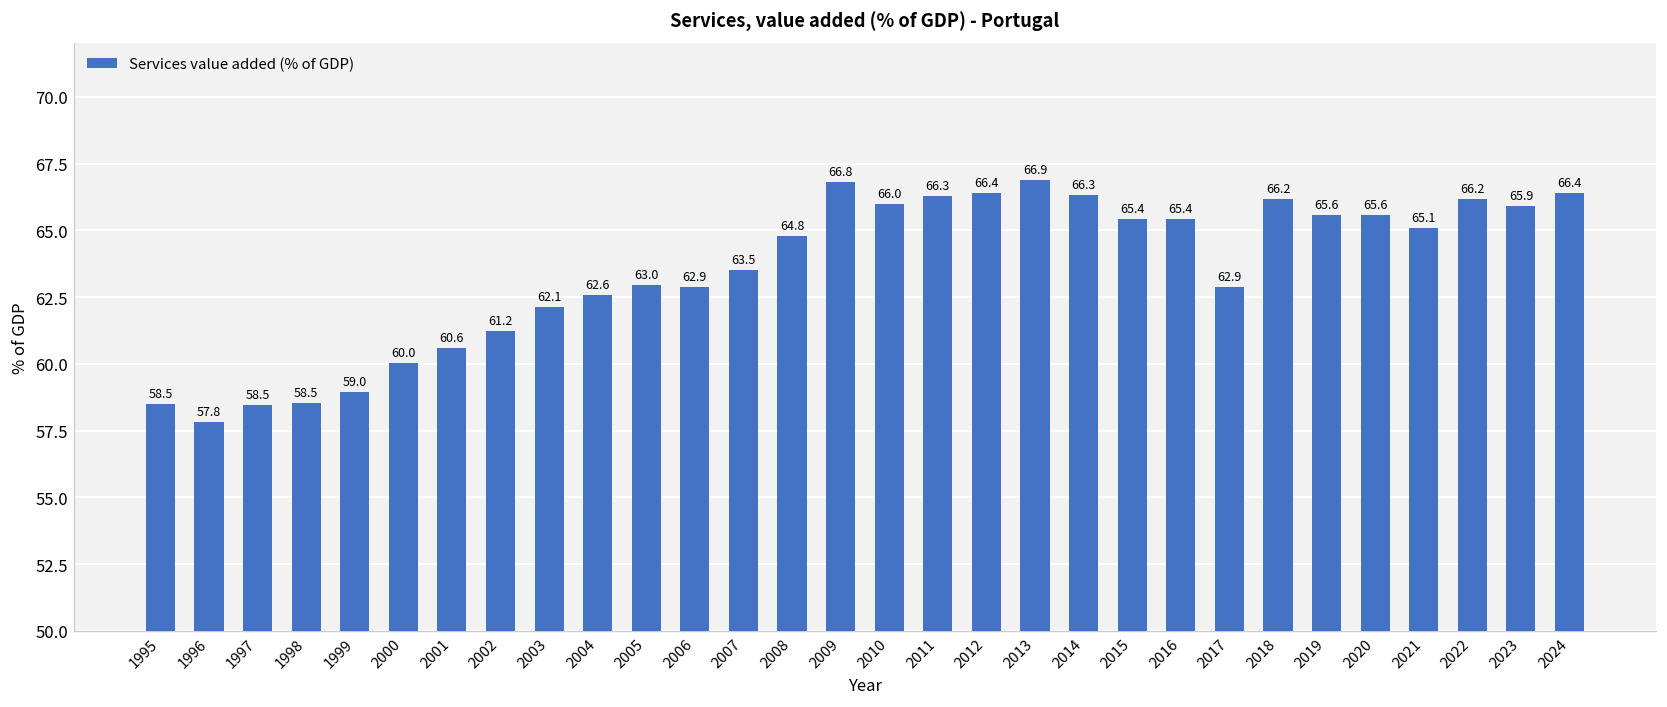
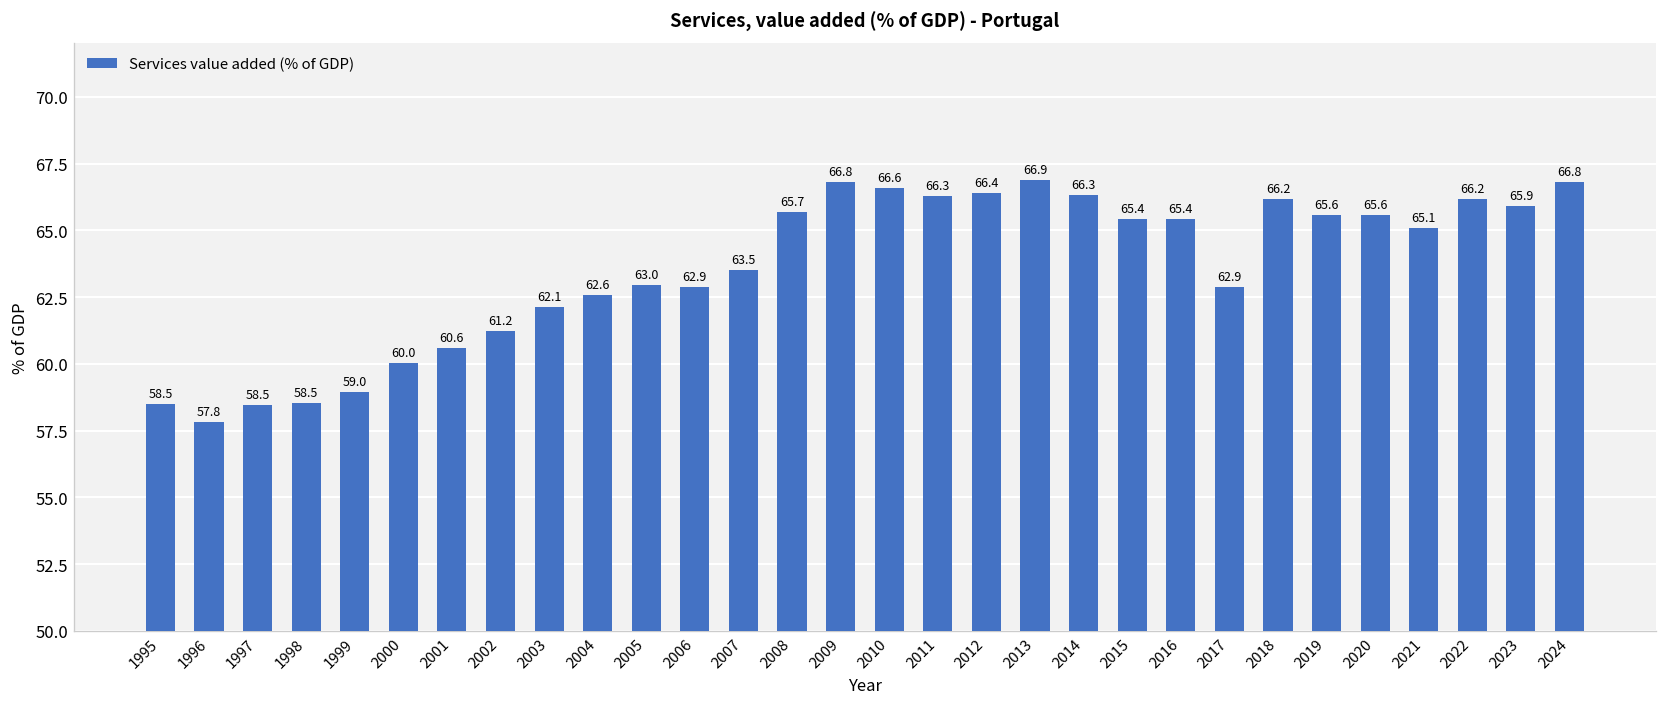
2008: 64.8 -> 65.7
2010: 66.0 -> 66.6
2024: 66.4 -> 66.8
